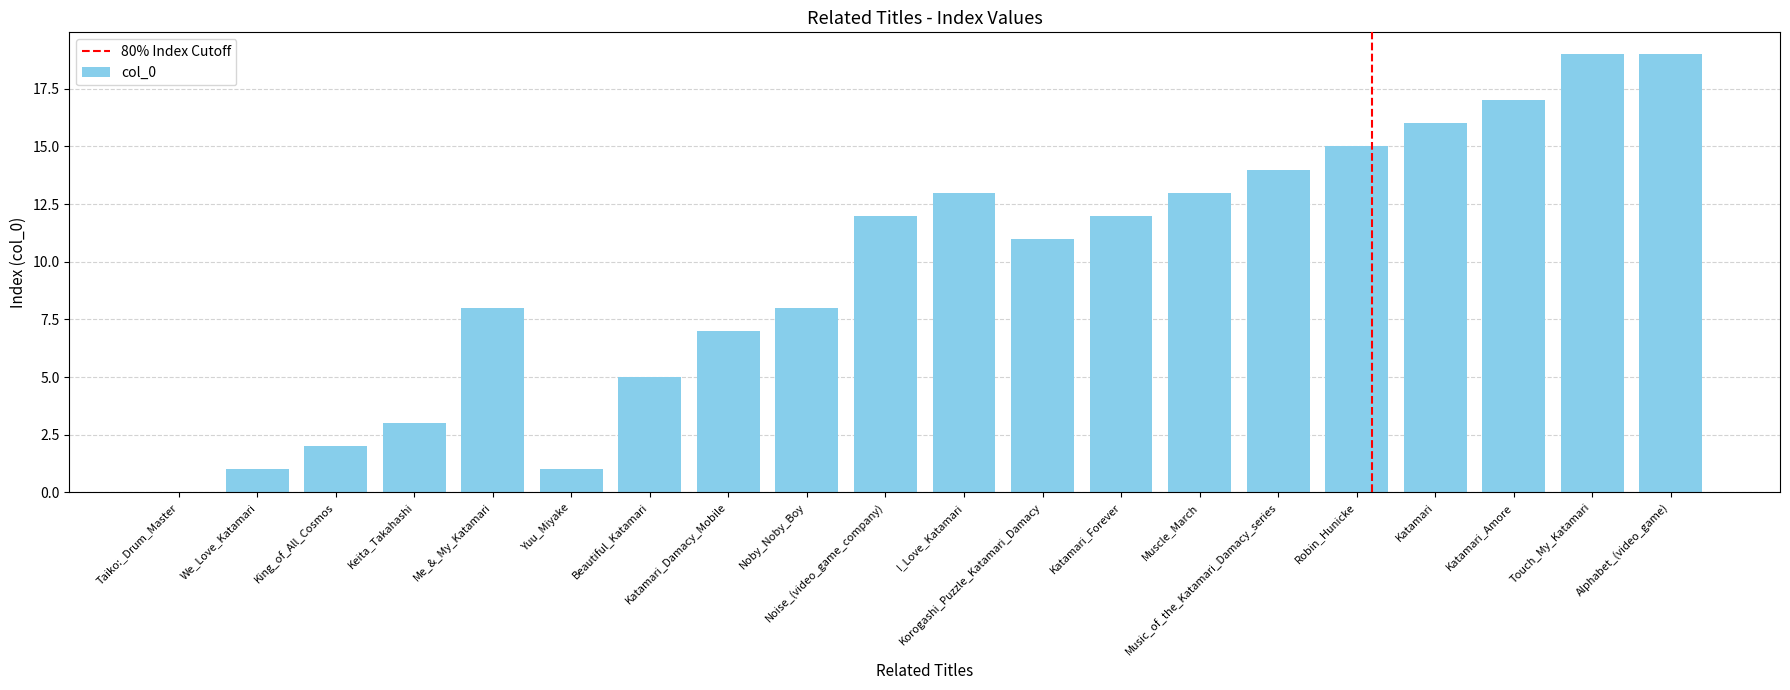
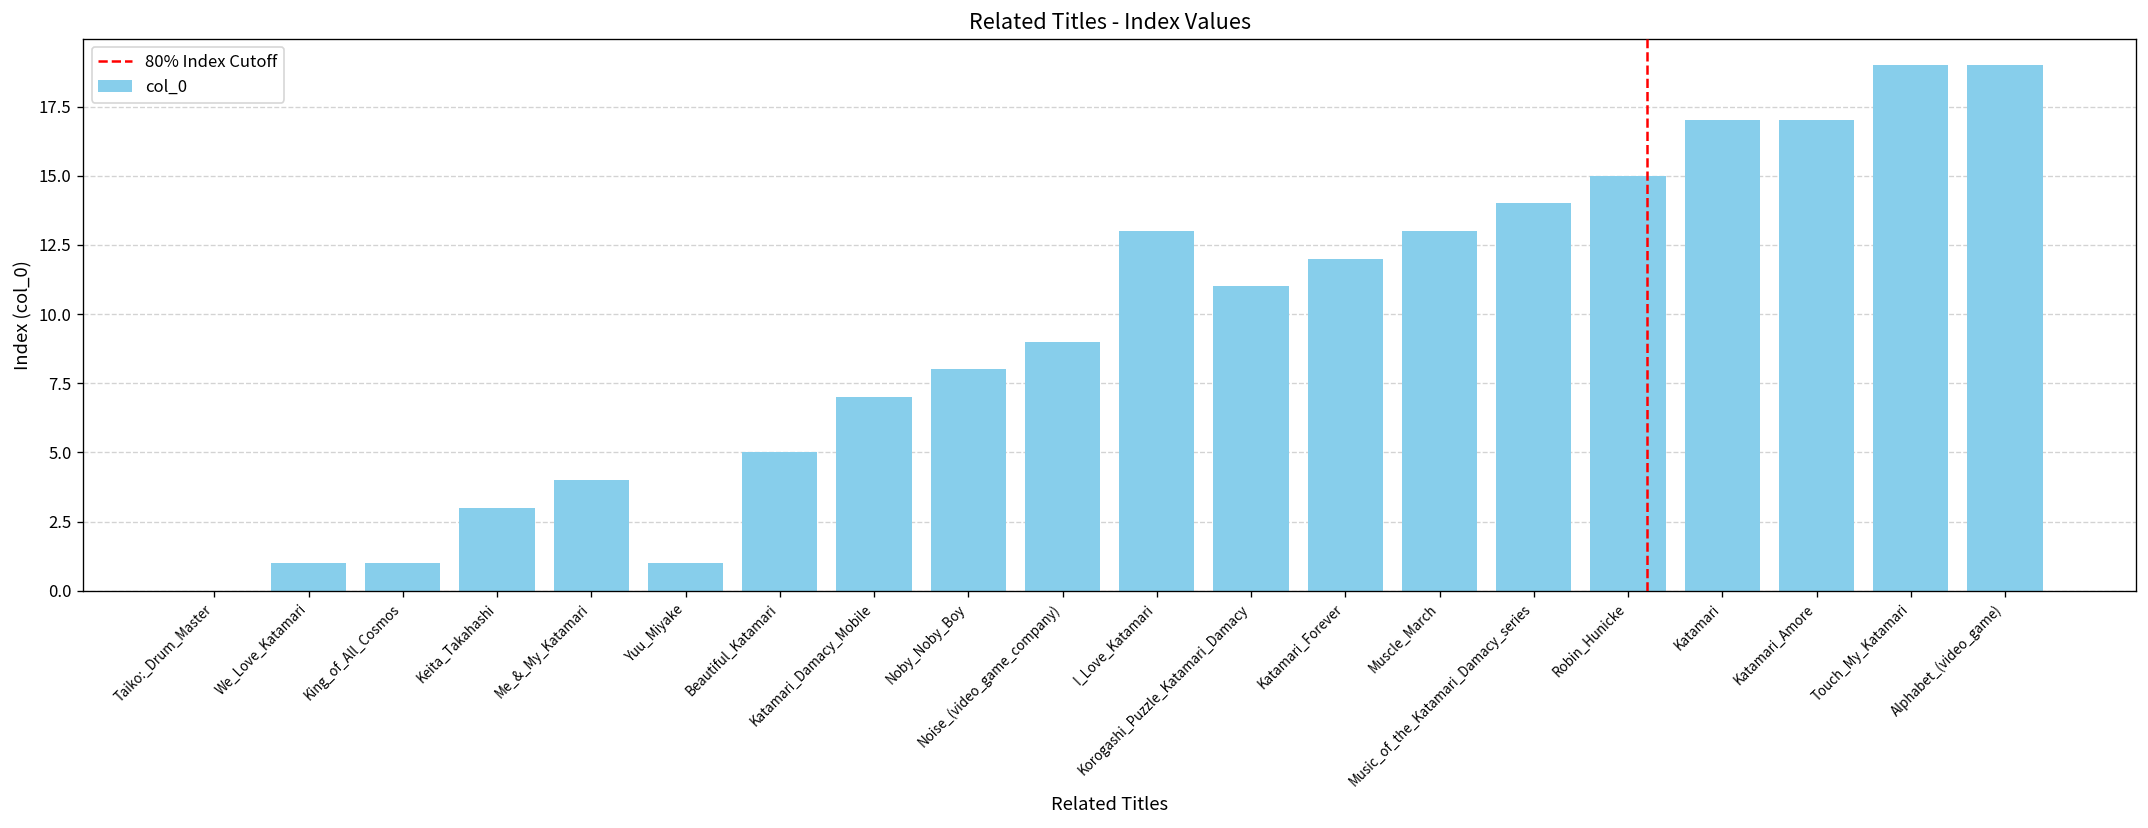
King_of_All_Cosmos: 2 -> 1
Me_&_My_Katamari: 8 -> 4
Noise_(video_game_company): 12 -> 9
Katamari: 16 -> 17
